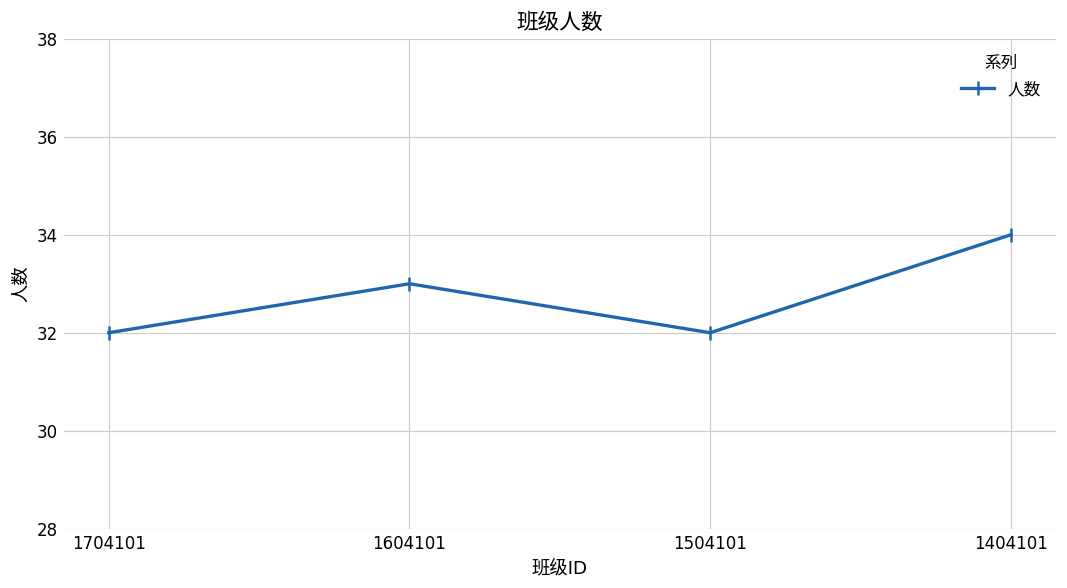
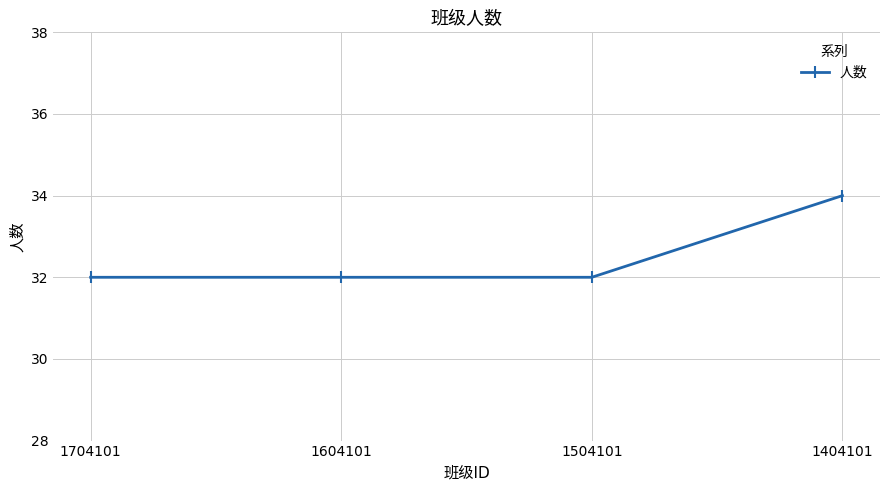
1604101: 33 -> 32
